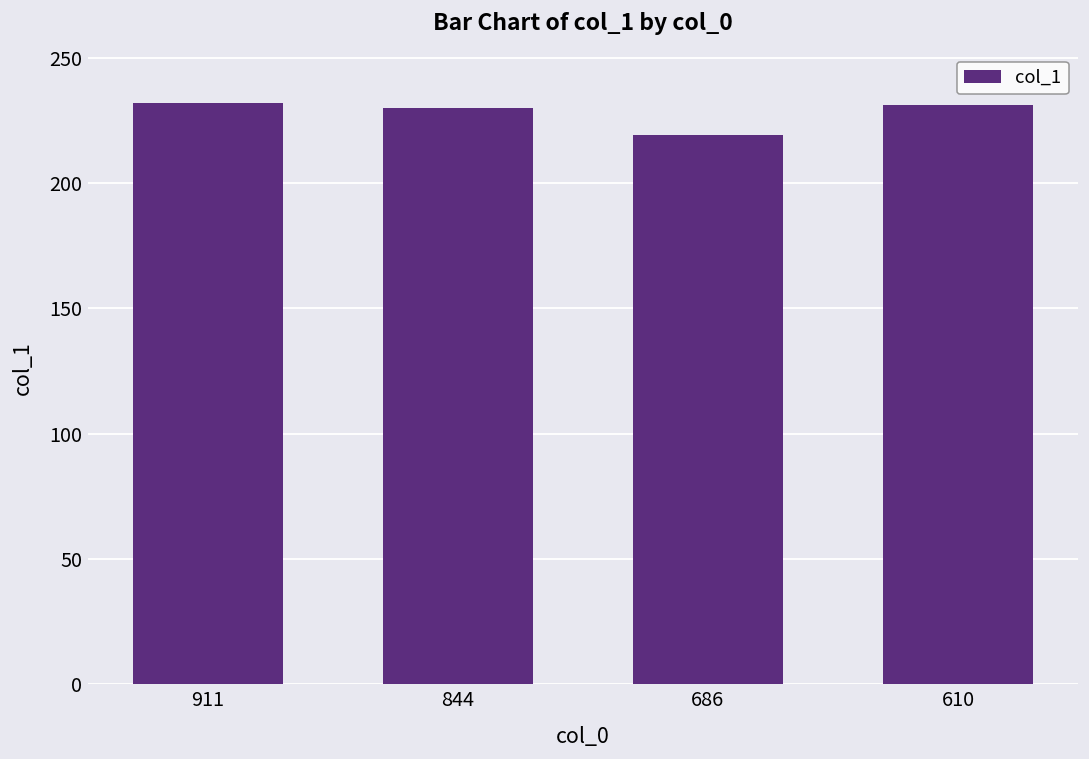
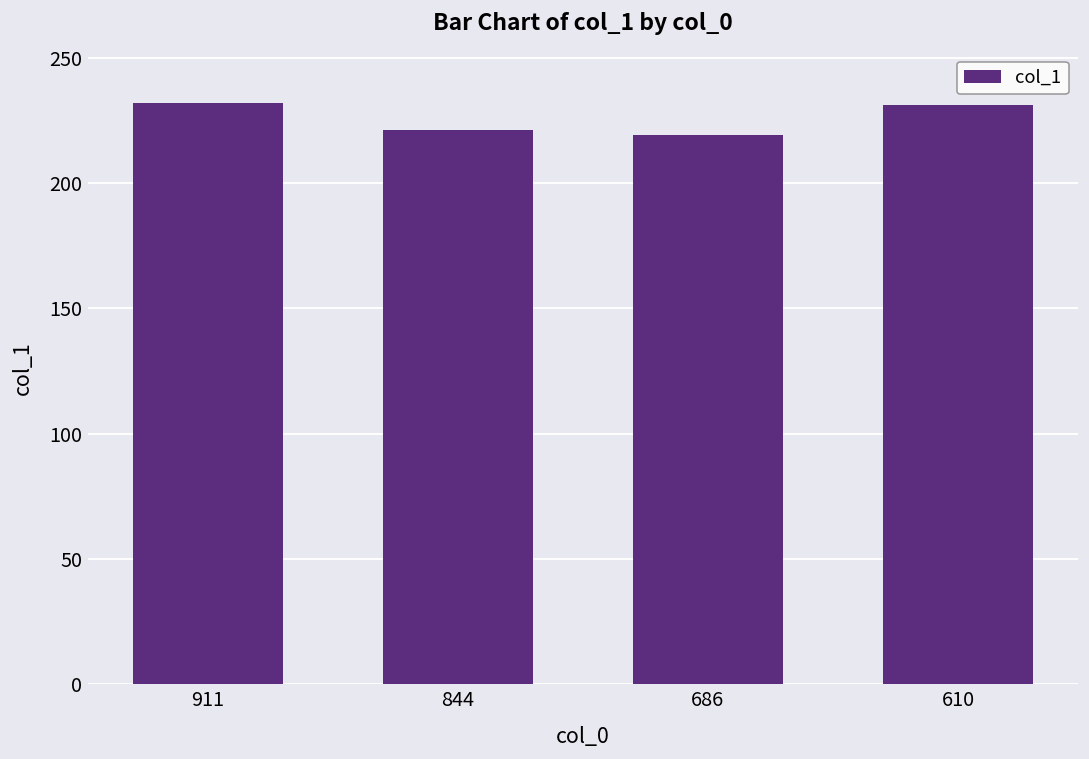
844: 230 -> 221
